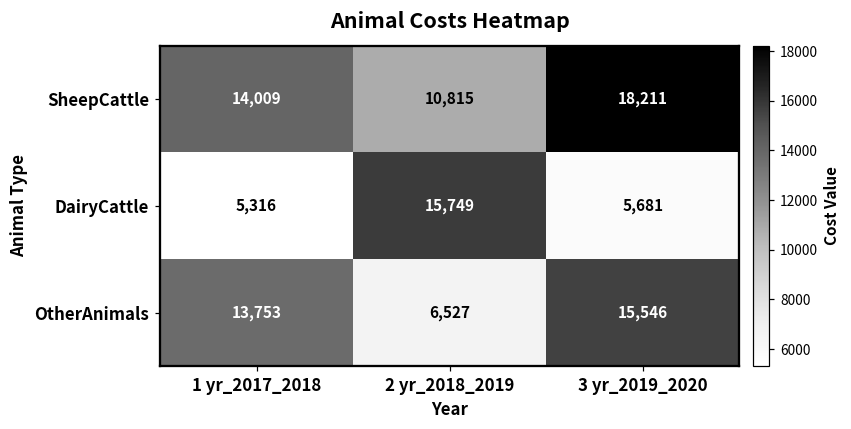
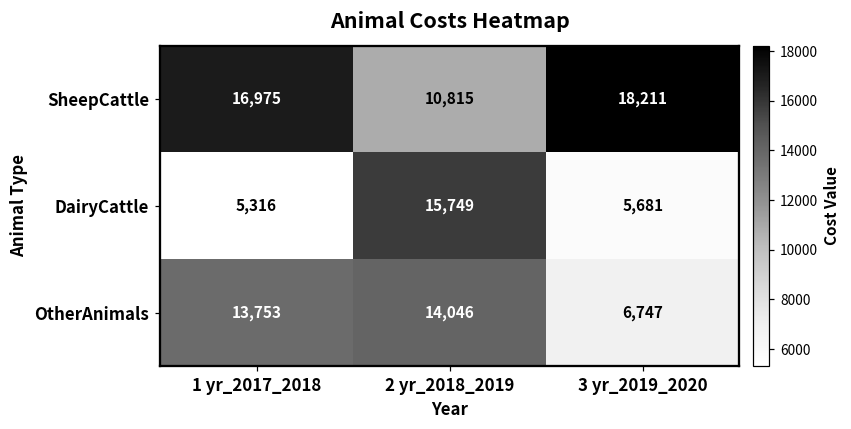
SheepCattle, 1 yr_2017_2018: 14,009 -> 16,975
OtherAnimals, 2 yr_2018_2019: 6,527 -> 14,046
OtherAnimals, 3 yr_2019_2020: 15,546 -> 6,747
